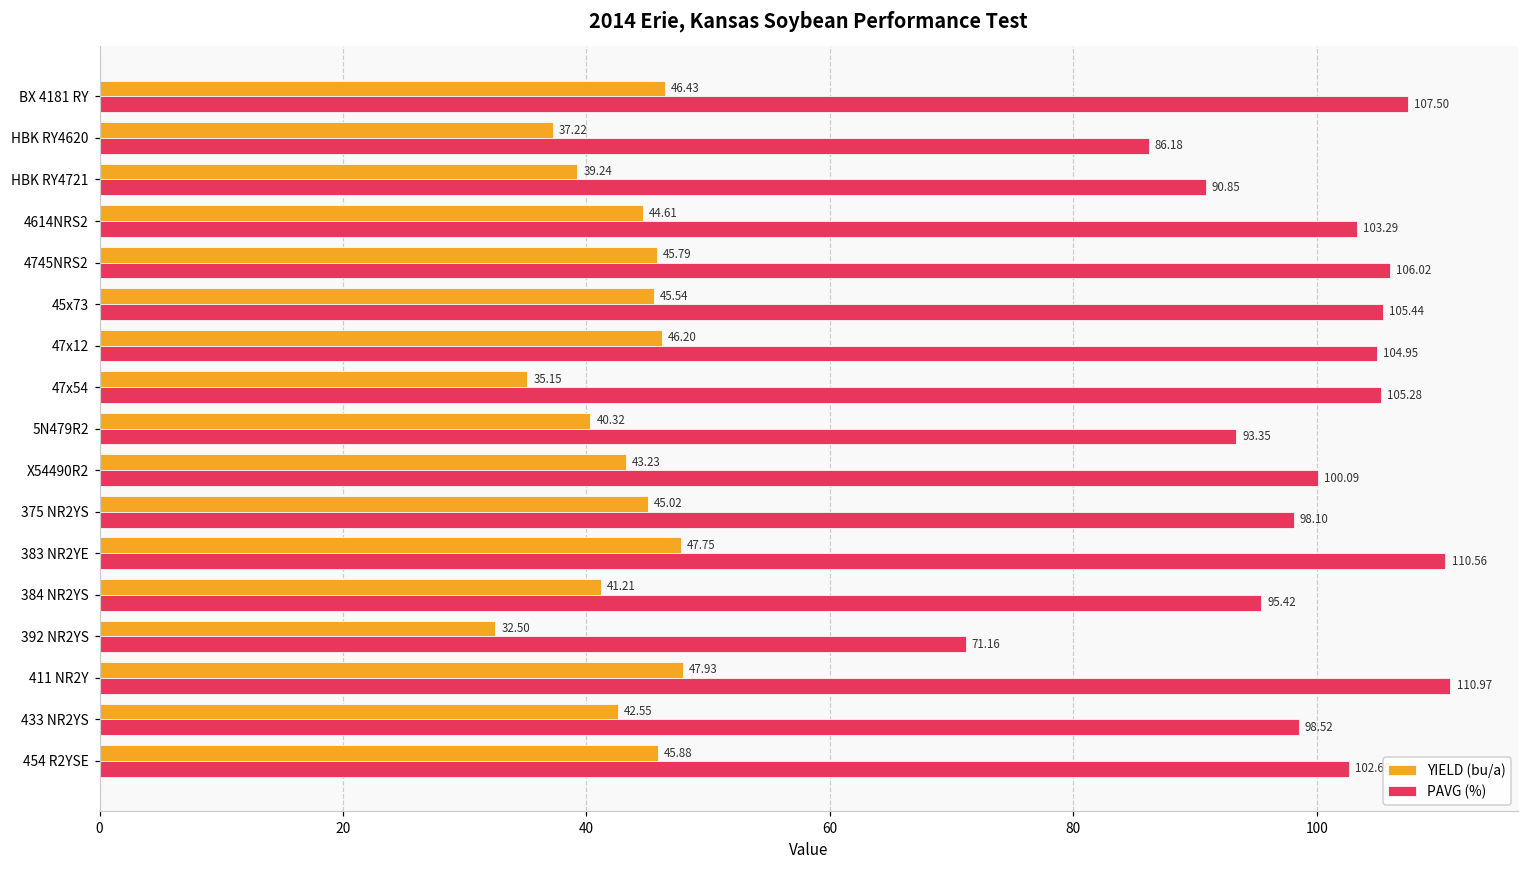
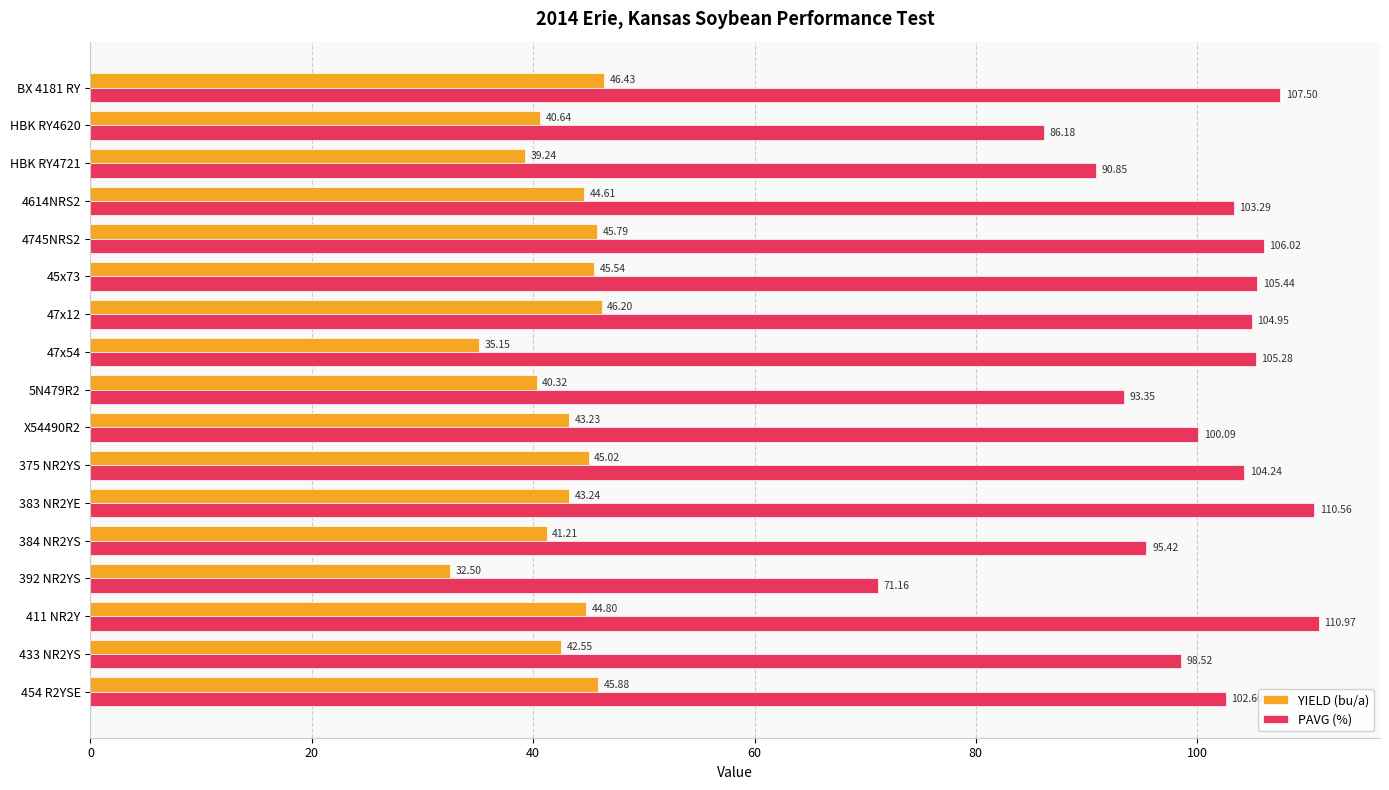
YIELD (bu/a), HBK RY4620: 37.22 -> 40.64
PAVG (%), 375 NR2YS: 98.10 -> 104.24
YIELD (bu/a), 383 NR2YE: 47.75 -> 43.24
YIELD (bu/a), 411 NR2Y: 47.93 -> 44.80
